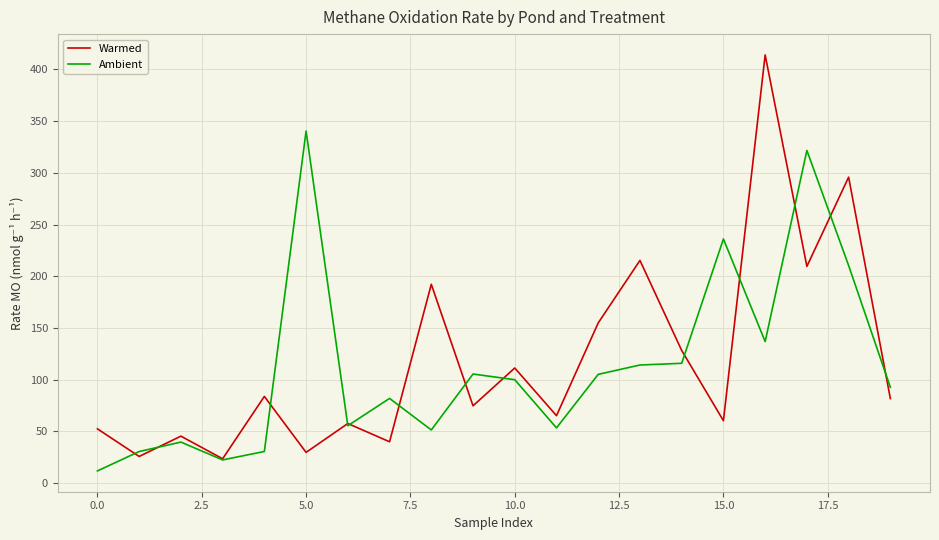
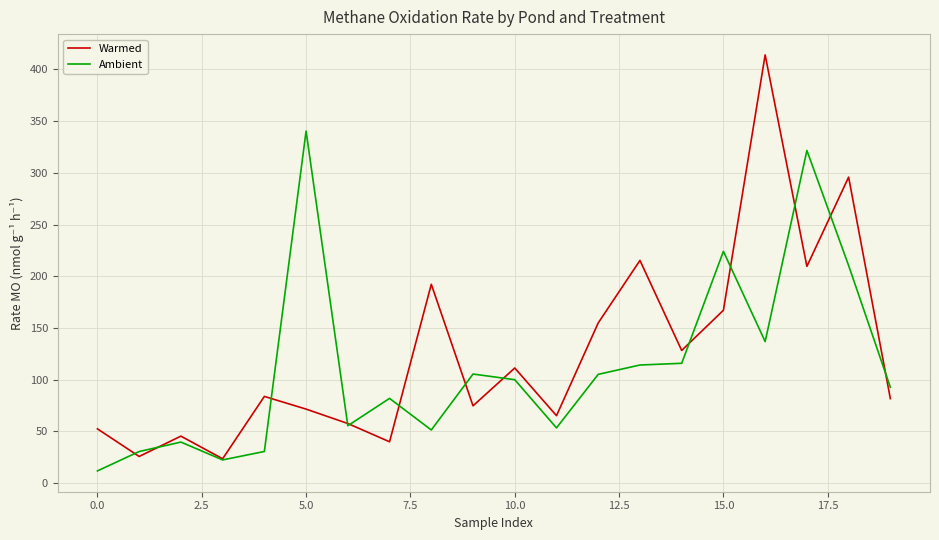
Warmed, 5.0: 30 -> 71
Warmed, 15.0: 60 -> 167
Ambient, 15.0: 236 -> 224
